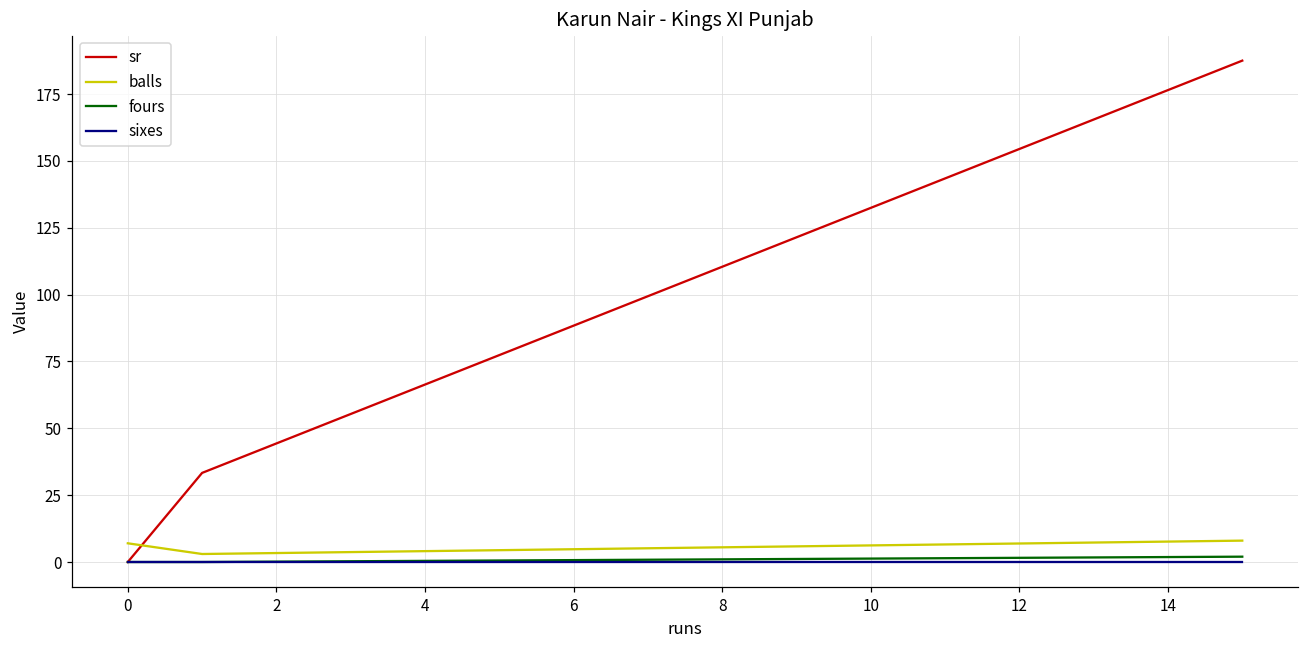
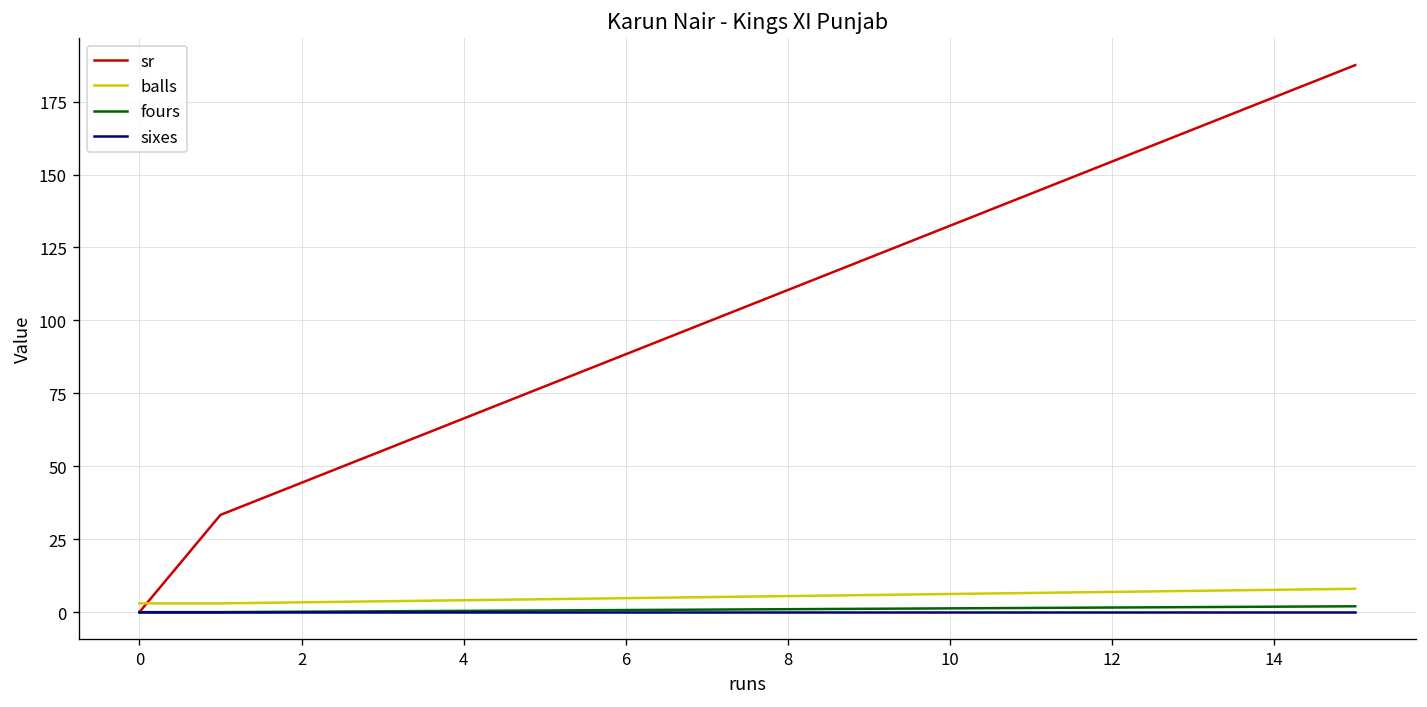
balls, 0: 7 -> 3
